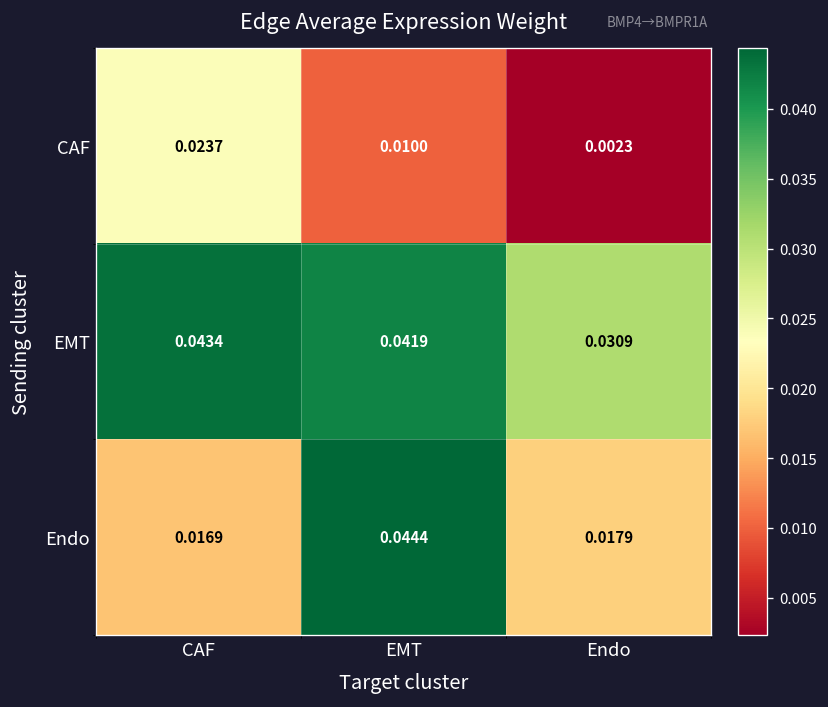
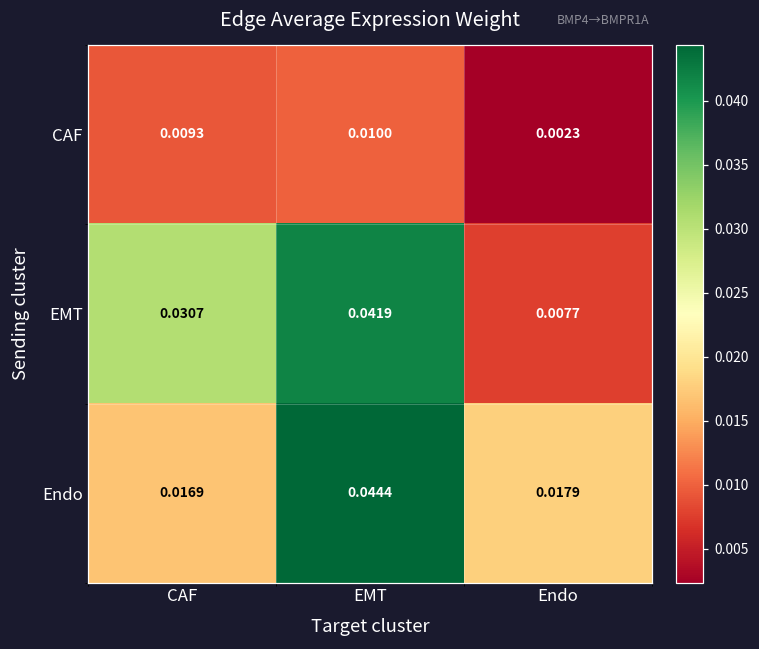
CAF, CAF: 0.0237 -> 0.0093
EMT, CAF: 0.0434 -> 0.0307
EMT, Endo: 0.0309 -> 0.0077
